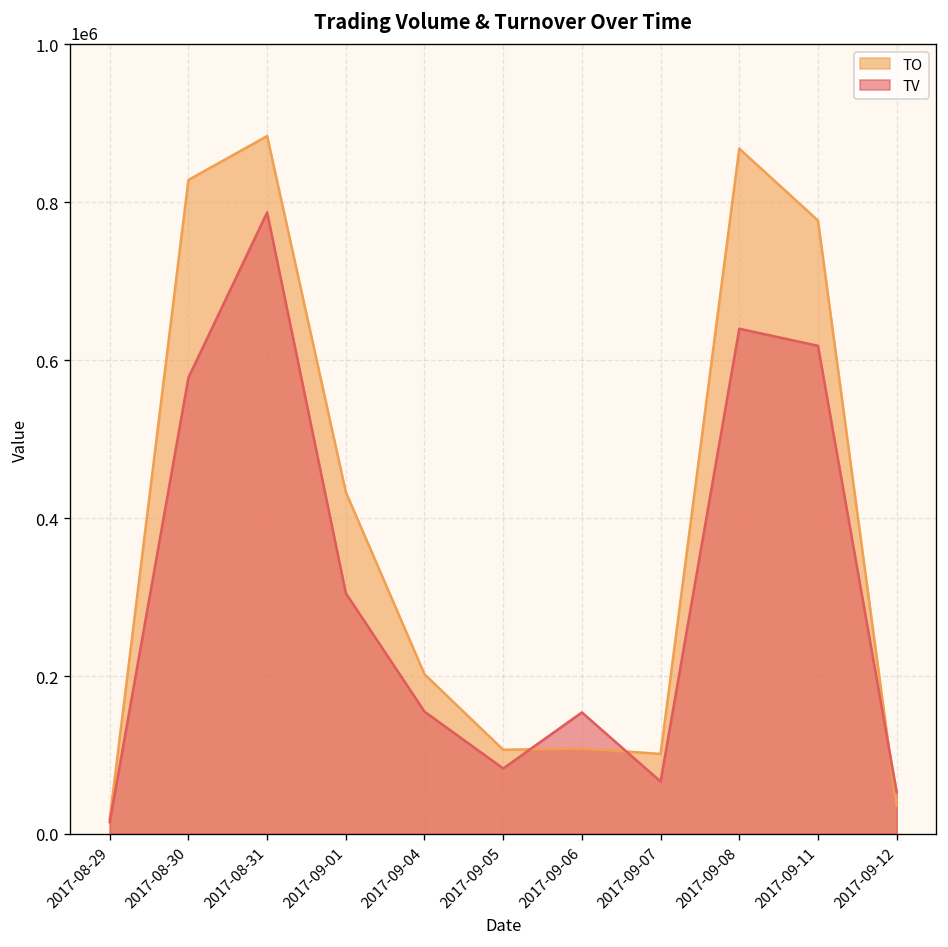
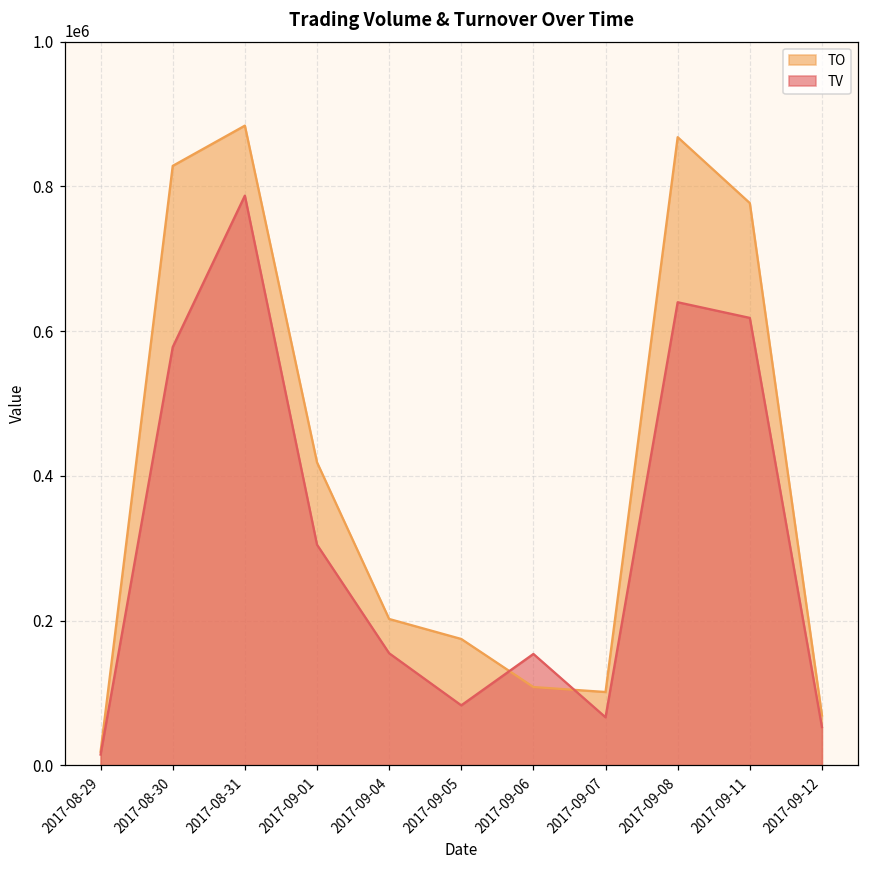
TO, 2017-09-01: 430000 -> 420000
TO, 2017-09-05: 110000 -> 170000
TO, 2017-09-12: 40000 -> 70000
